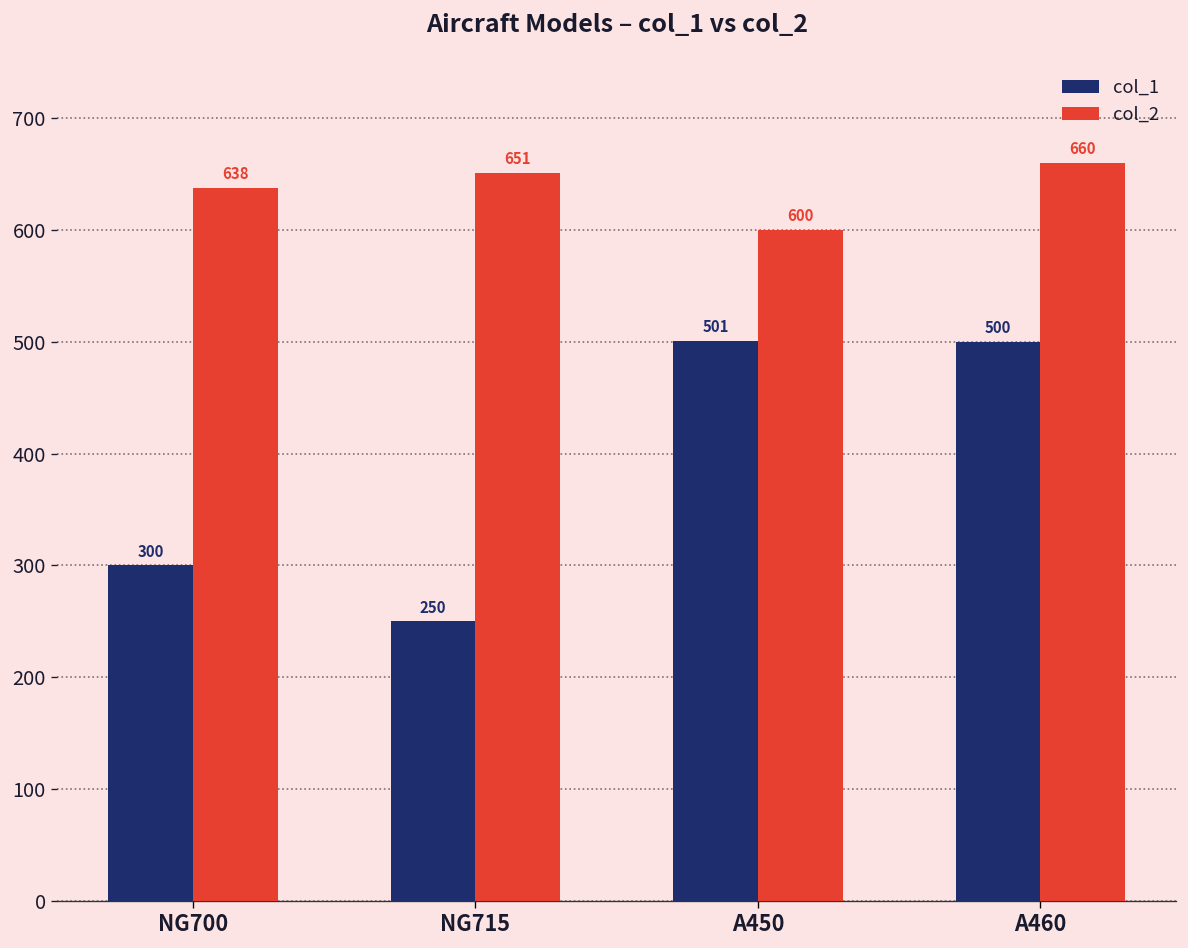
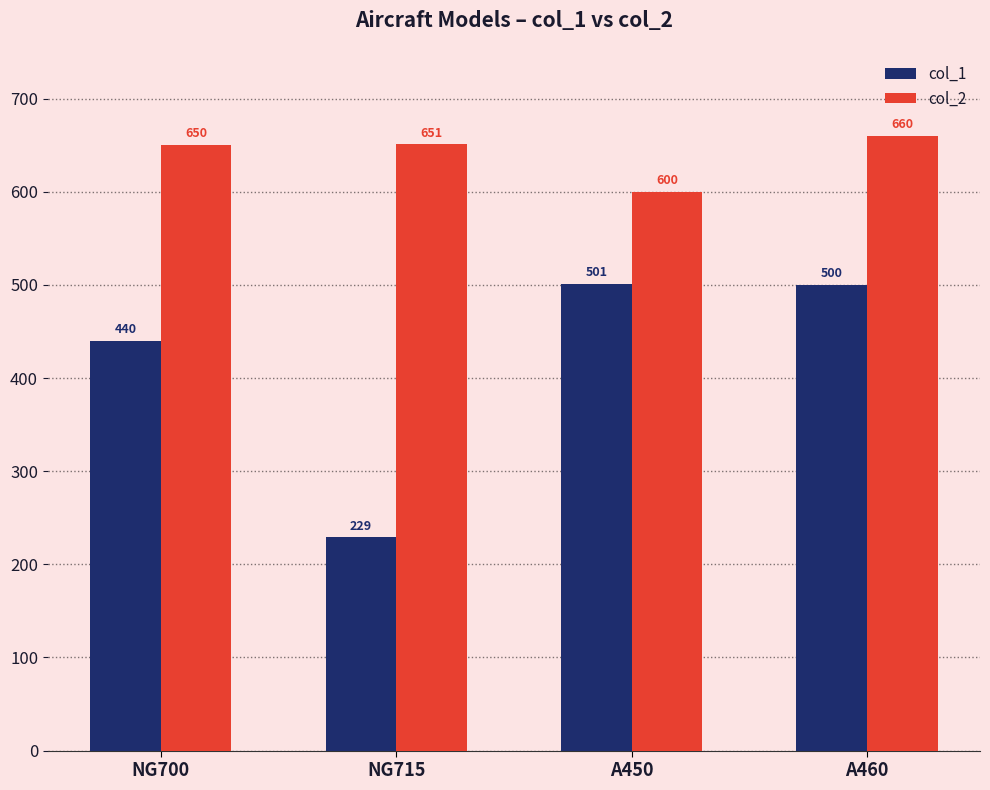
col_1, NG700: 300 -> 440
col_2, NG700: 638 -> 650
col_1, NG715: 250 -> 229
